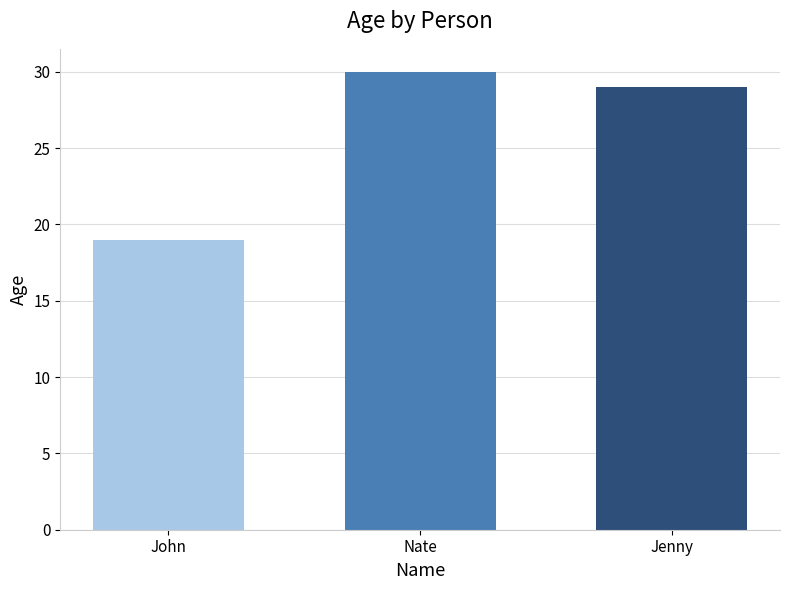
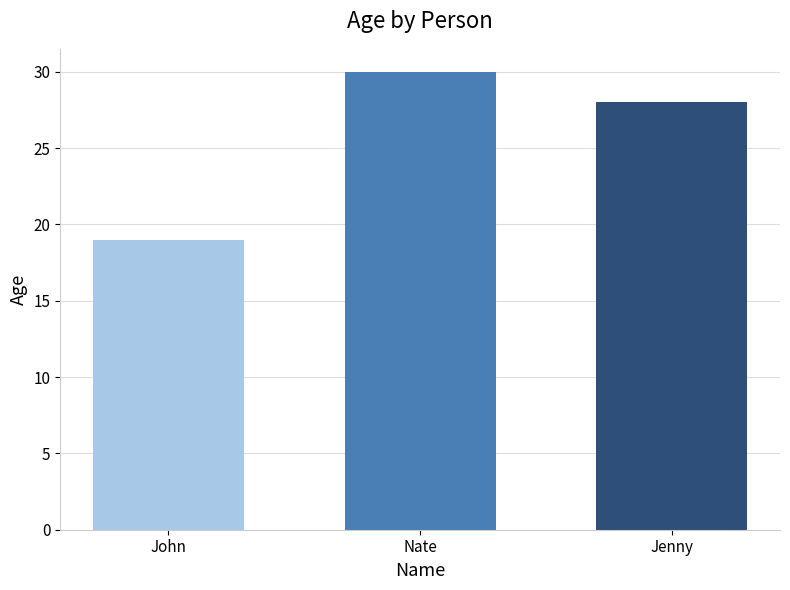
Jenny: 29 -> 28
